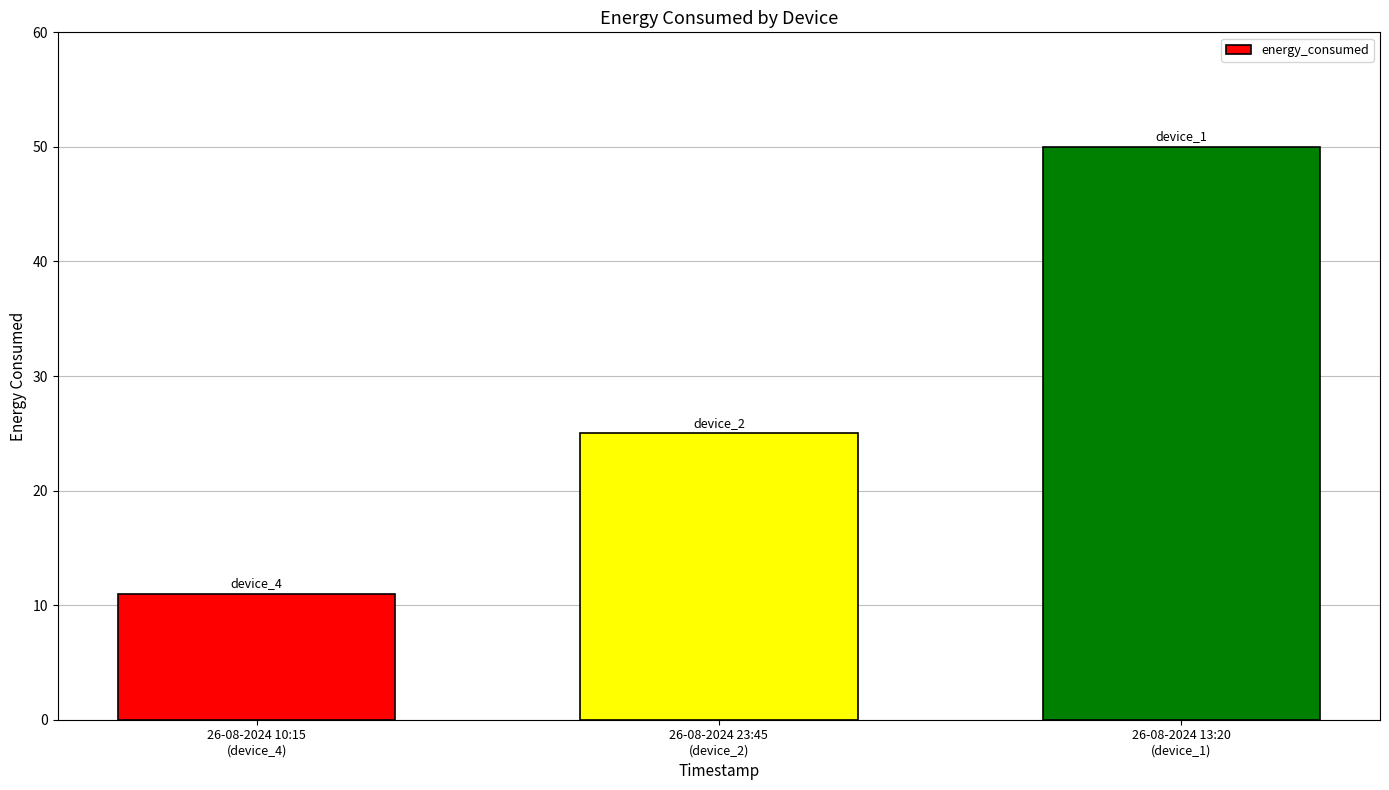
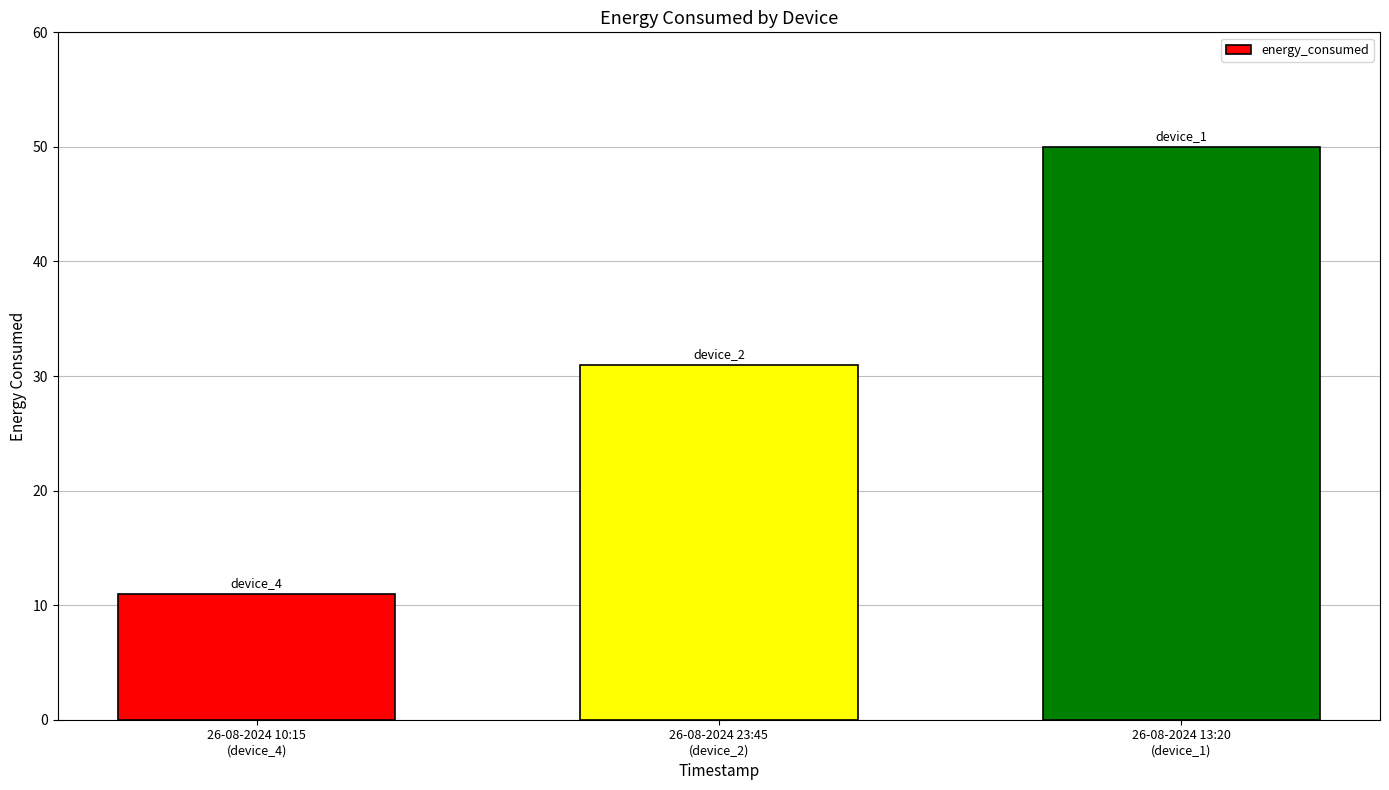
26-08-2024 23:45 (device_2): 25 -> 31
